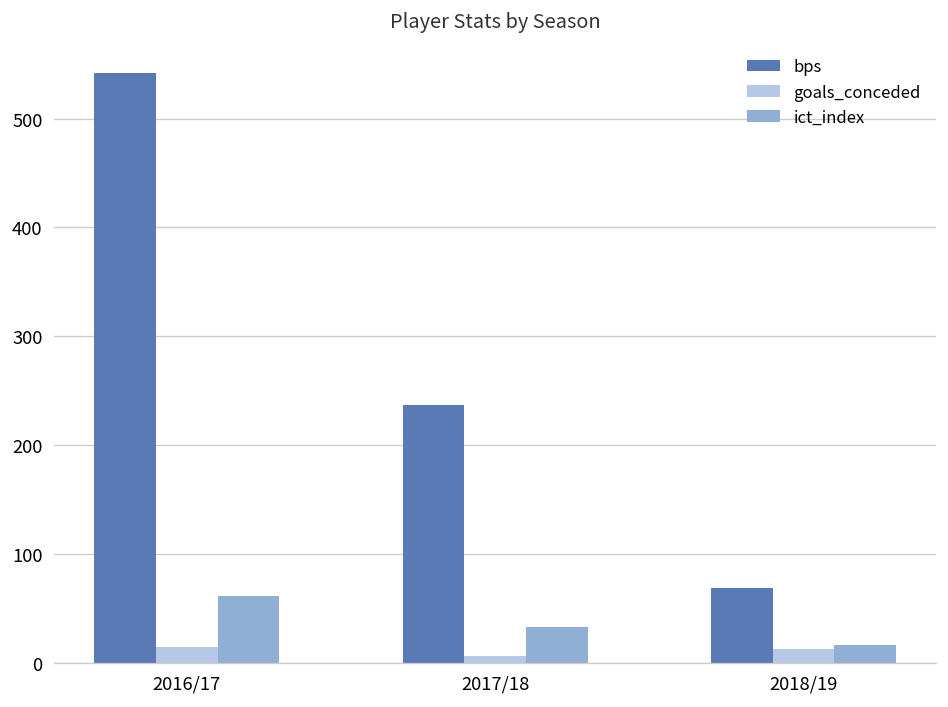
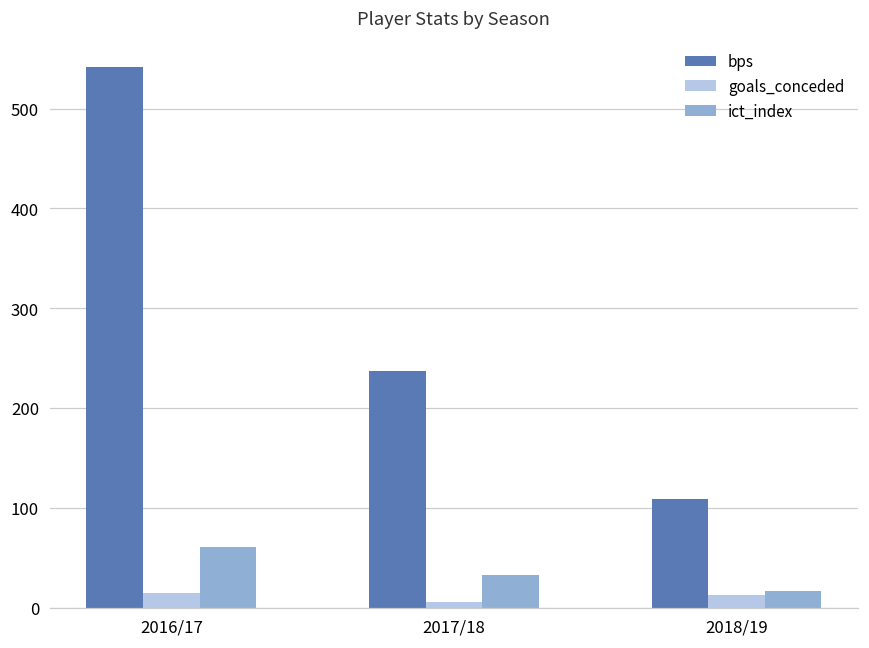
bps, 2018/19: 70 -> 110
